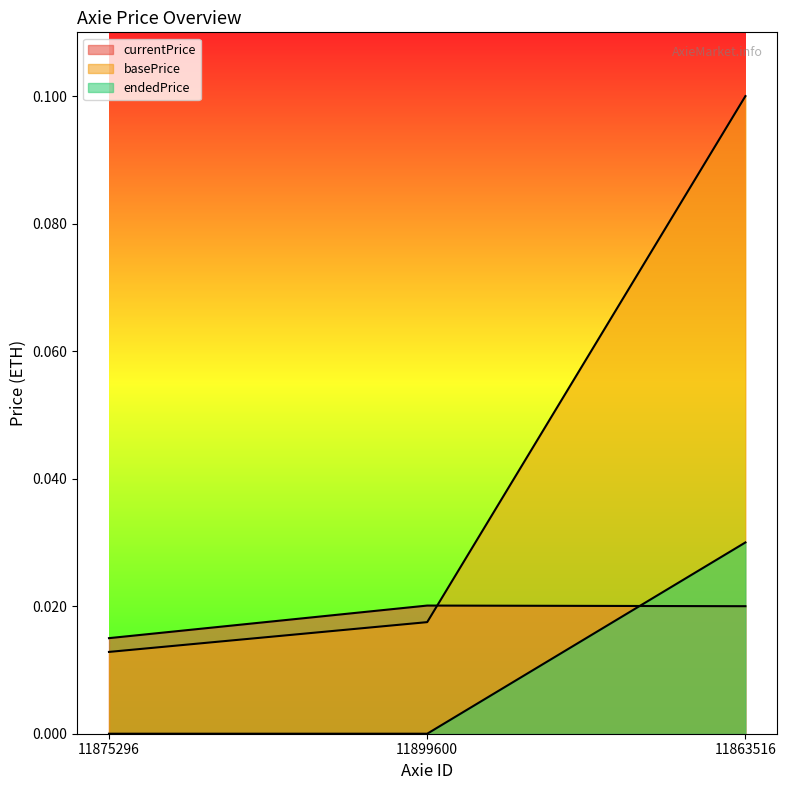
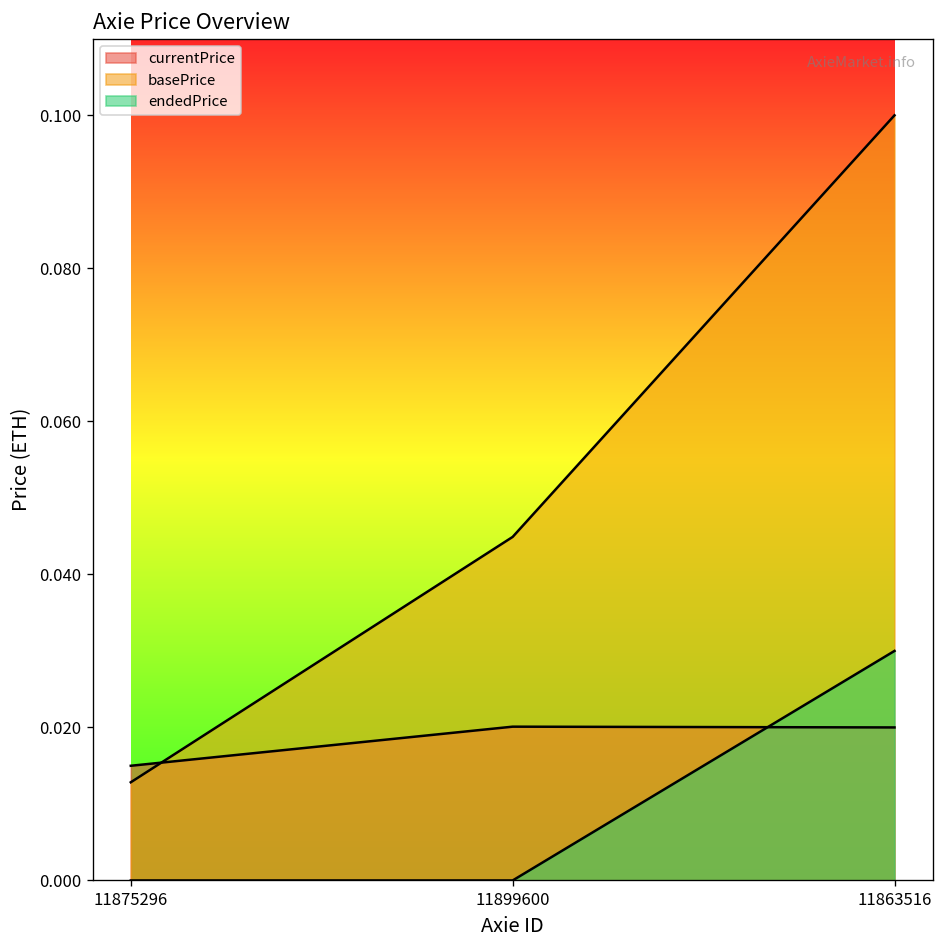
basePrice, 11899600: 0.018 -> 0.045
